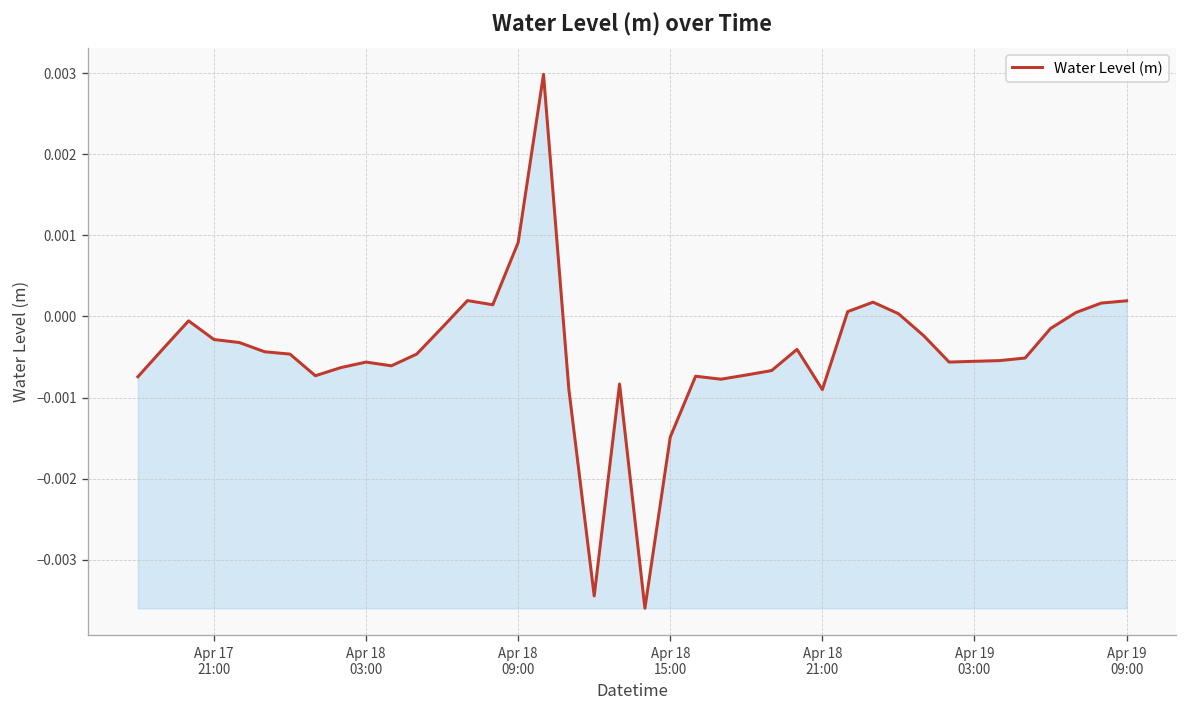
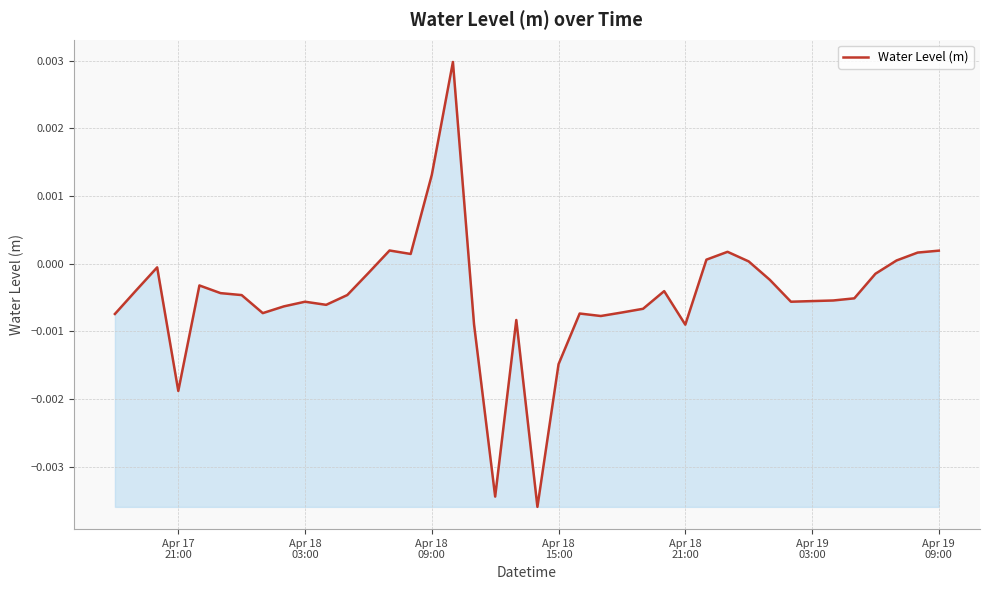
Apr 17 21:00: -0.0003 -> -0.0019
Apr 18 09:00: 0.0009 -> 0.0013
